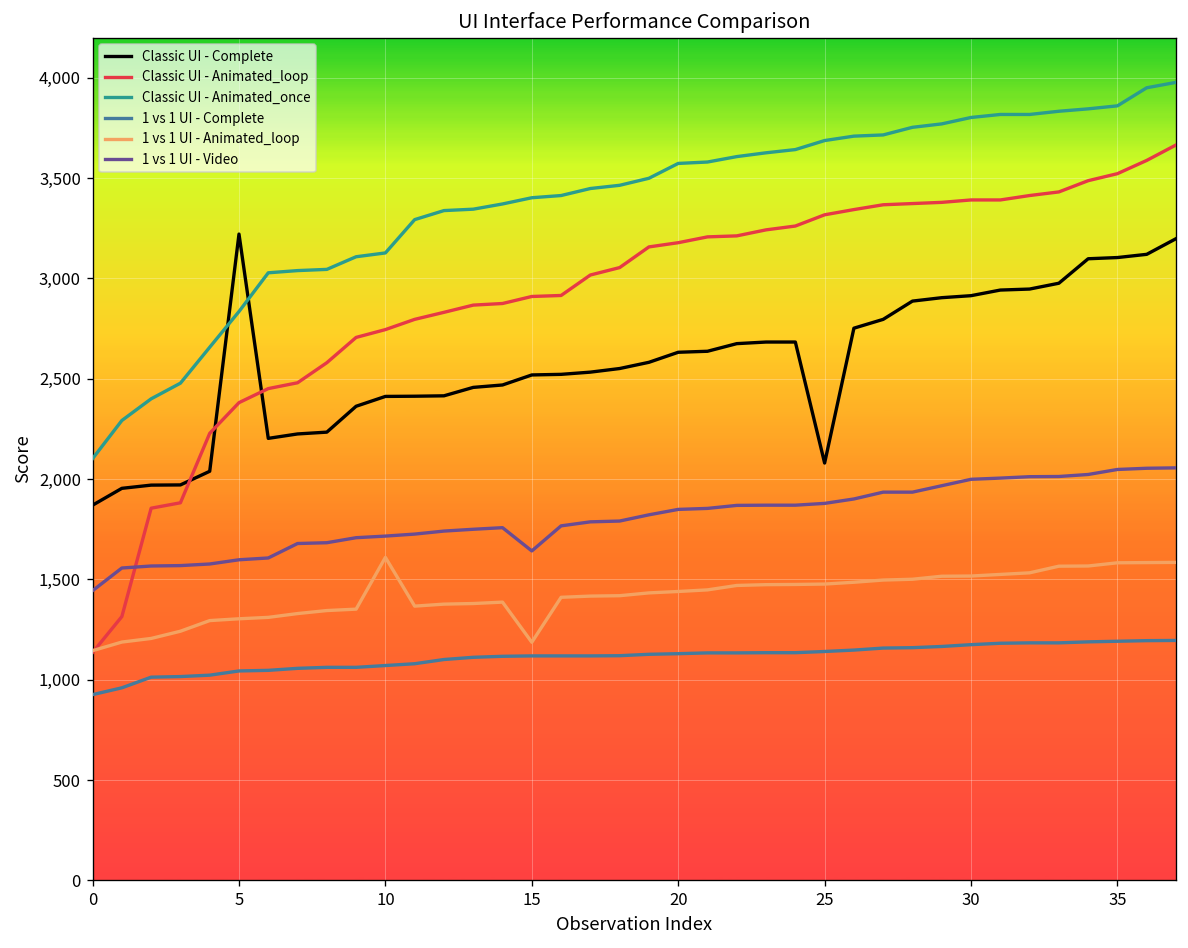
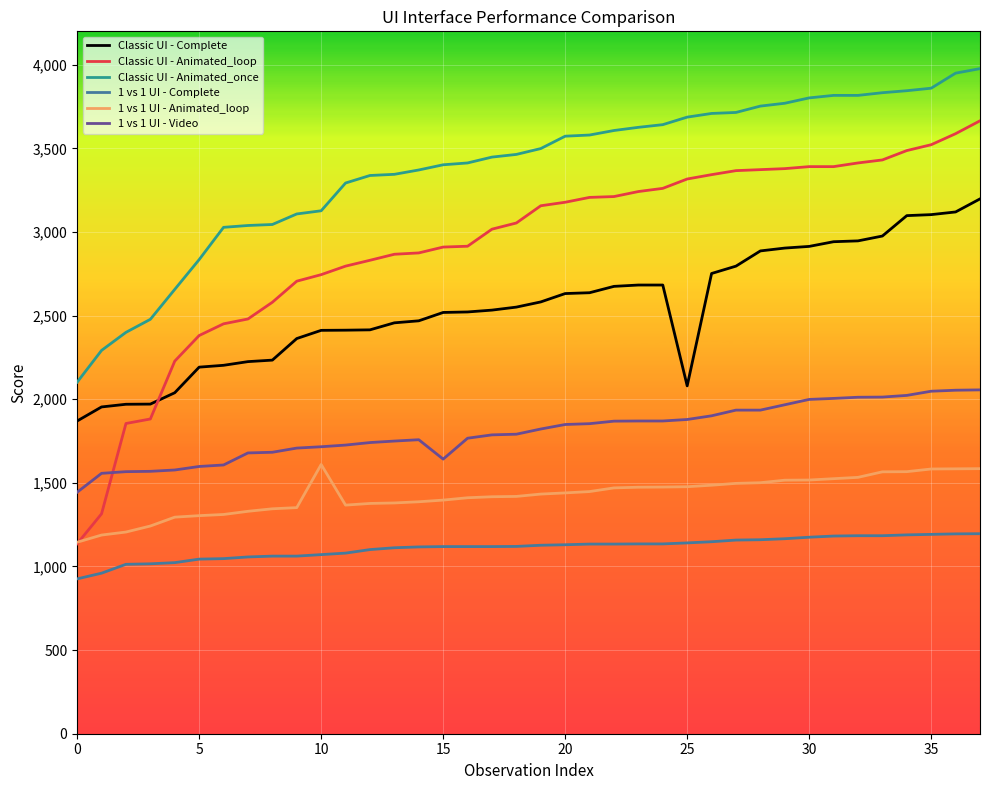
Classic UI - Complete, 5: 3,220 -> 2,190
1 vs 1 UI - Animated_loop, 15: 1,190 -> 1,400
